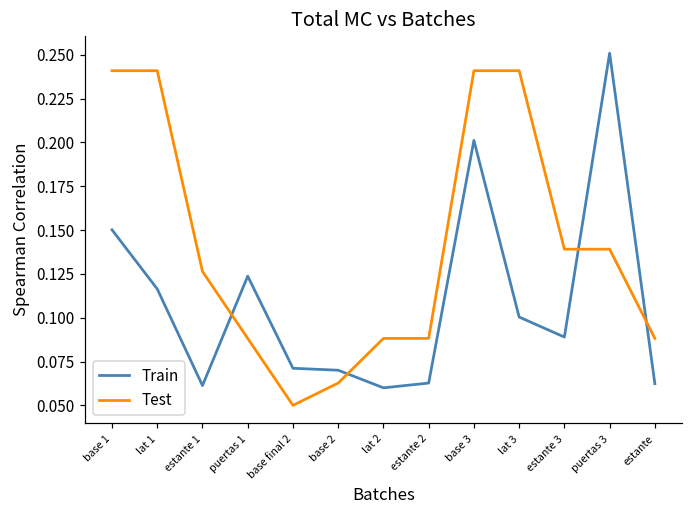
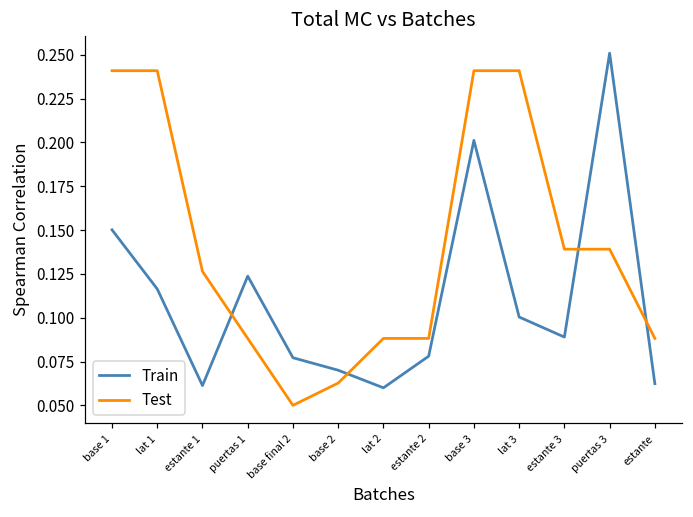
Train, base final 2: 0.071 -> 0.077
Train, estante 2: 0.063 -> 0.078
